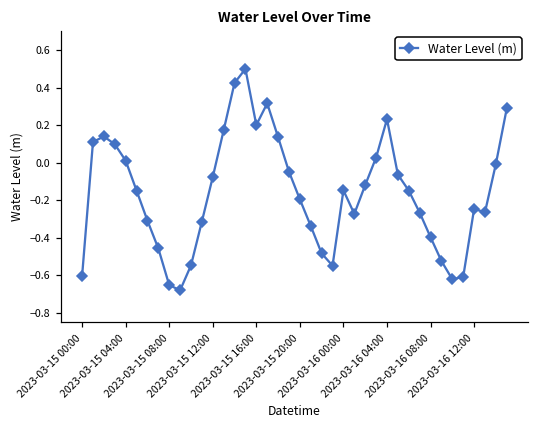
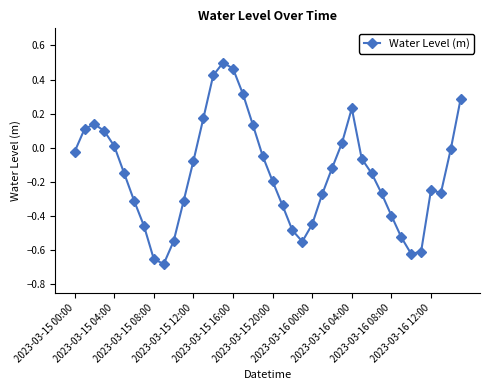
2023-03-15 00:00: -0.60 -> -0.02
2023-03-15 16:00: 0.20 -> 0.46
2023-03-16 00:00: -0.15 -> -0.45
